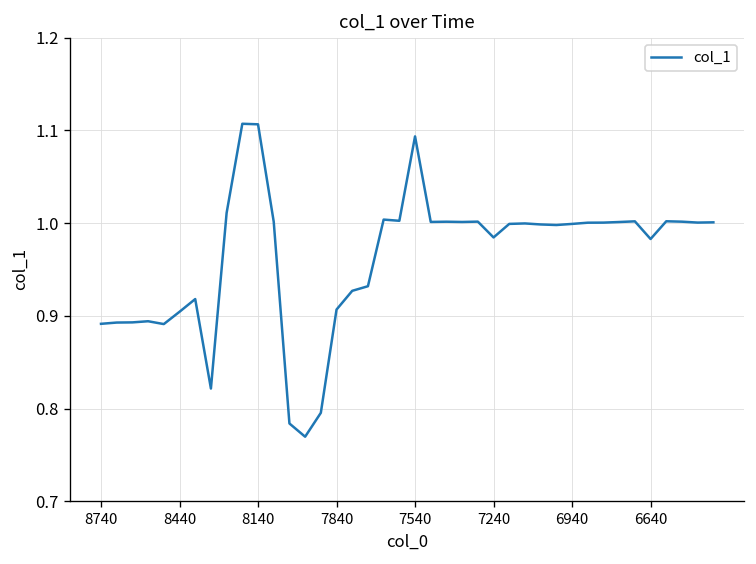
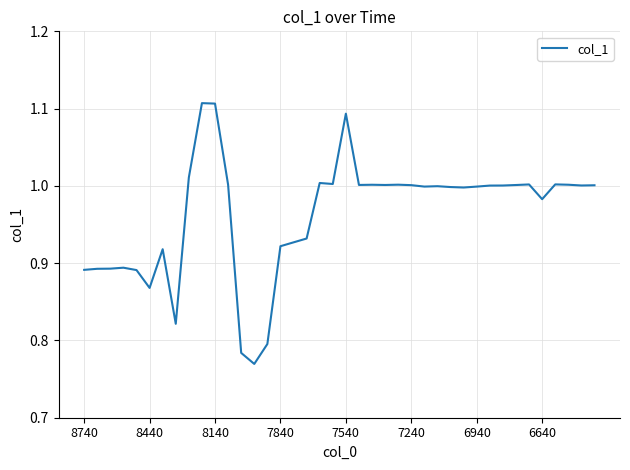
8440: 0.90 -> 0.87
7840: 0.91 -> 0.92
7240: 0.98 -> 1.00
